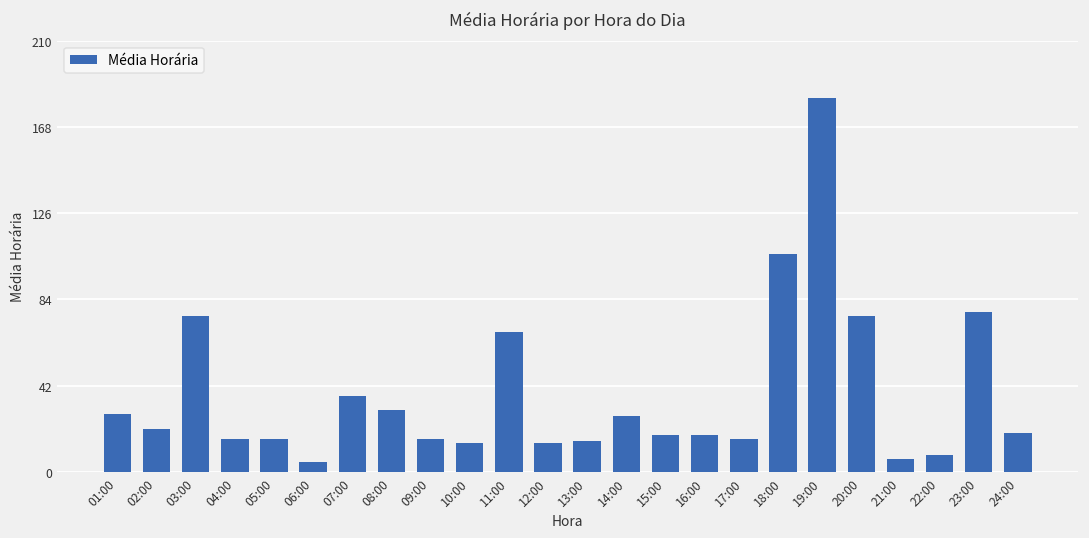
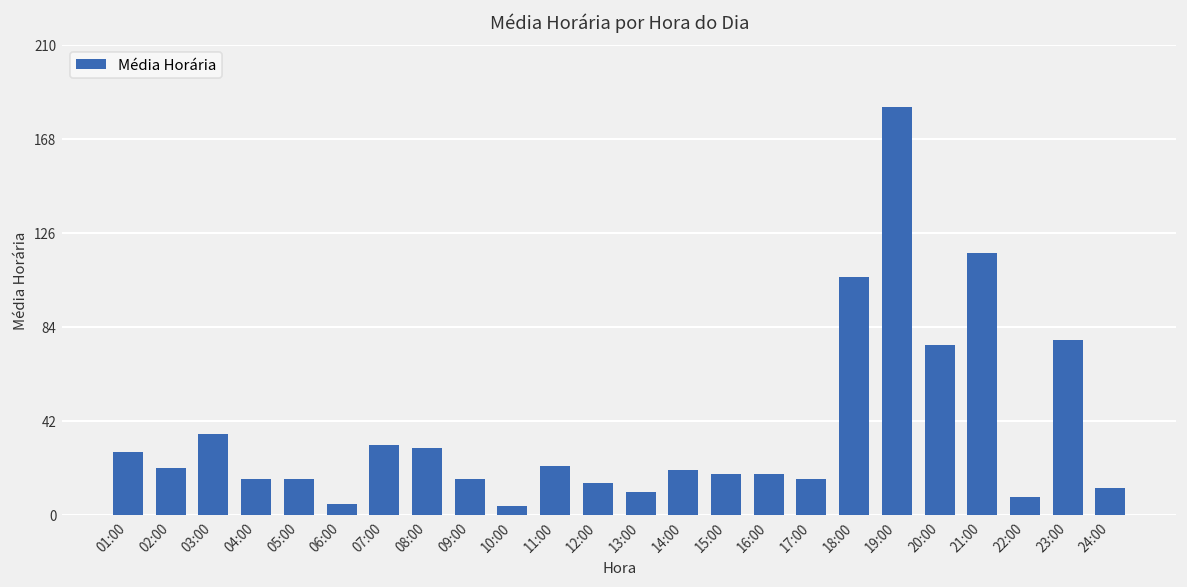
03:00: 76 -> 36
07:00: 37 -> 31
10:00: 14 -> 4
11:00: 68 -> 22
13:00: 15 -> 10
14:00: 27 -> 20
21:00: 6 -> 117
24:00: 19 -> 12
